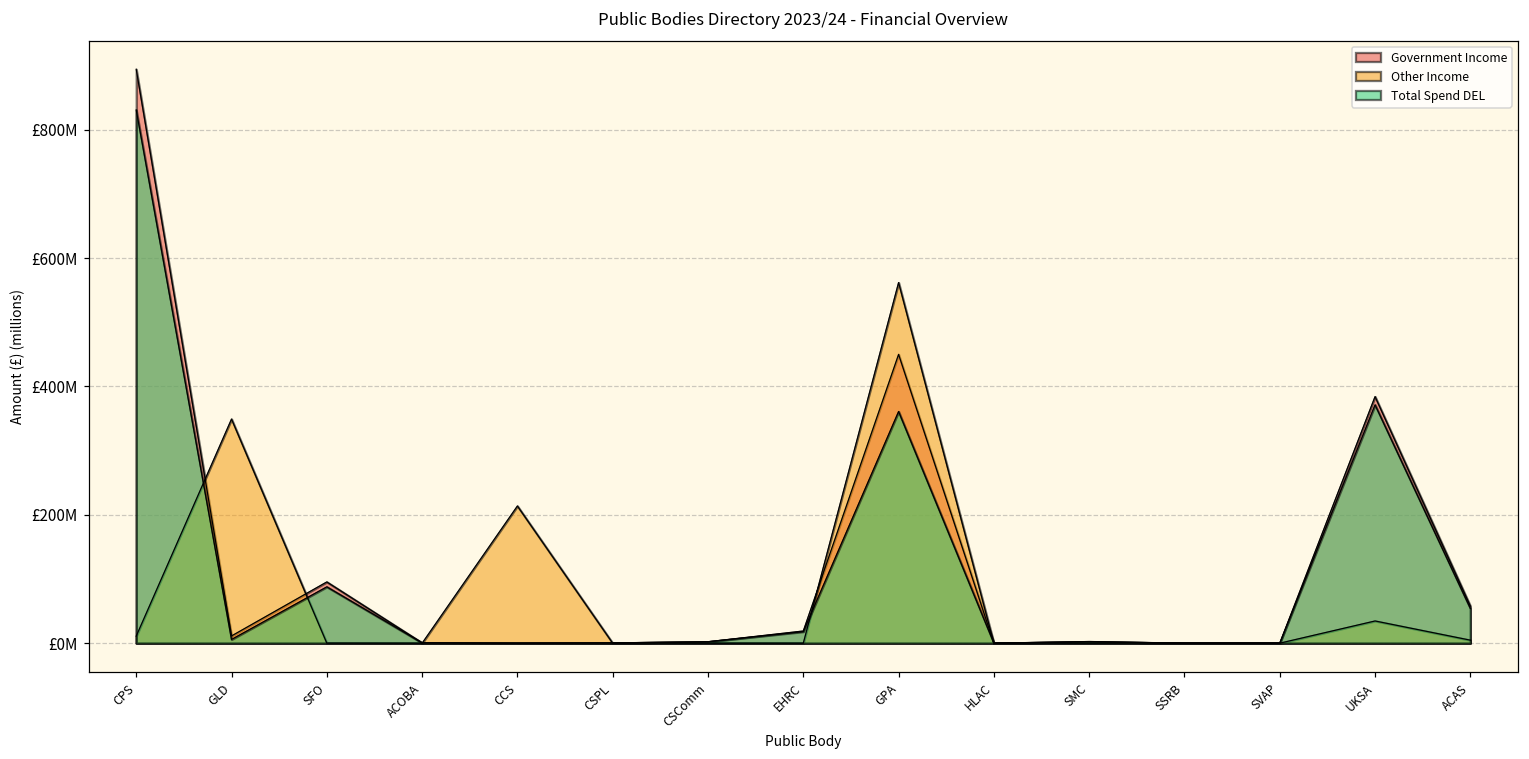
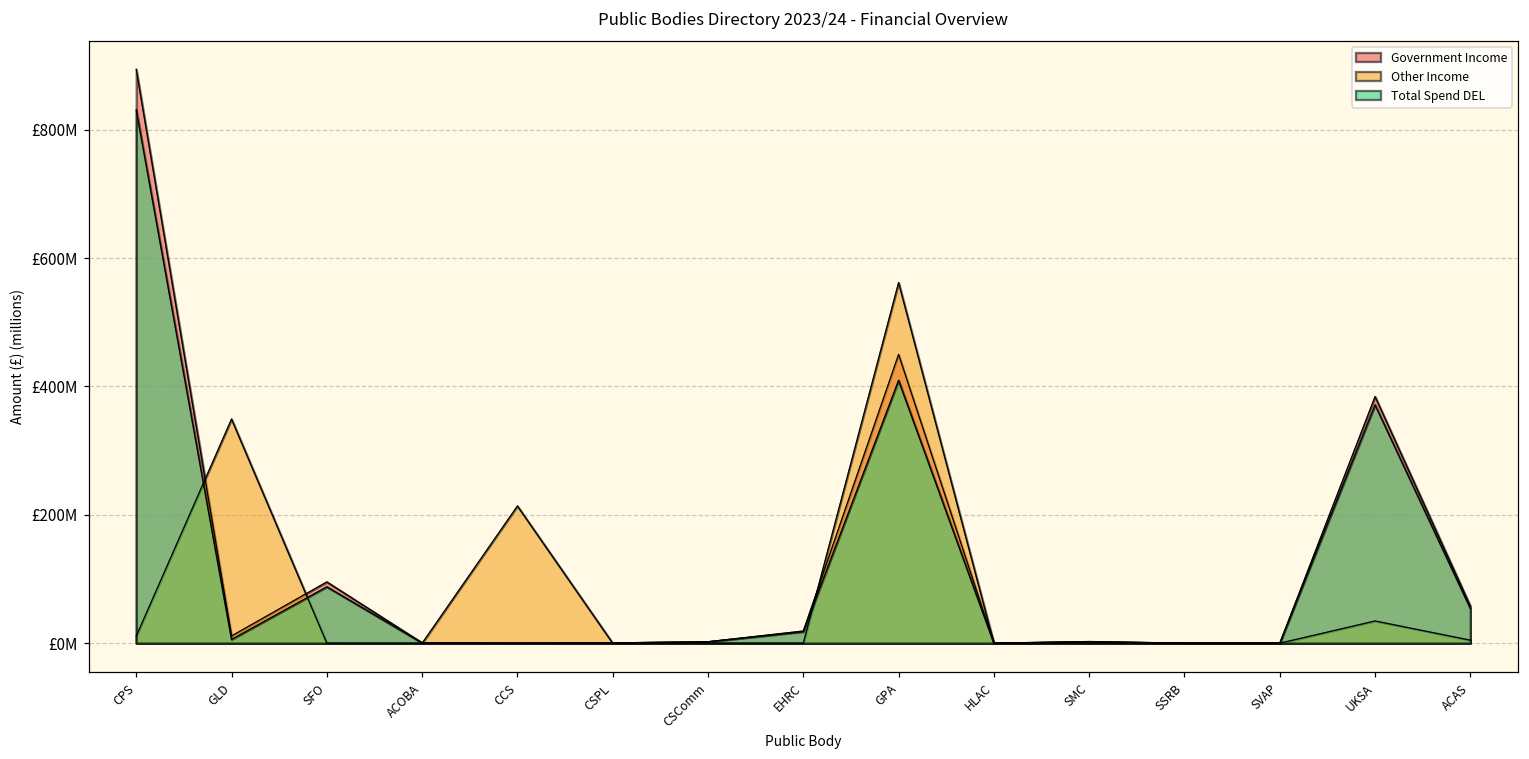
Total Spend DEL, GPA: £360000000 -> £410000000
